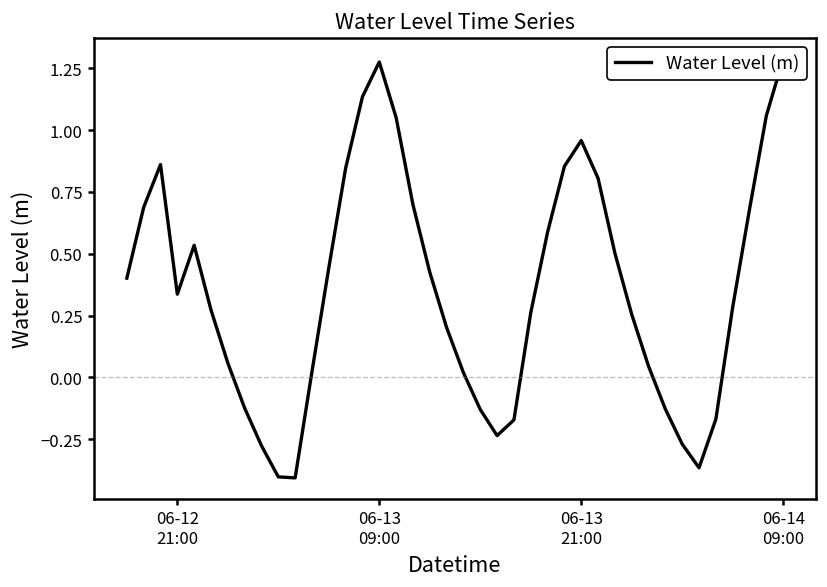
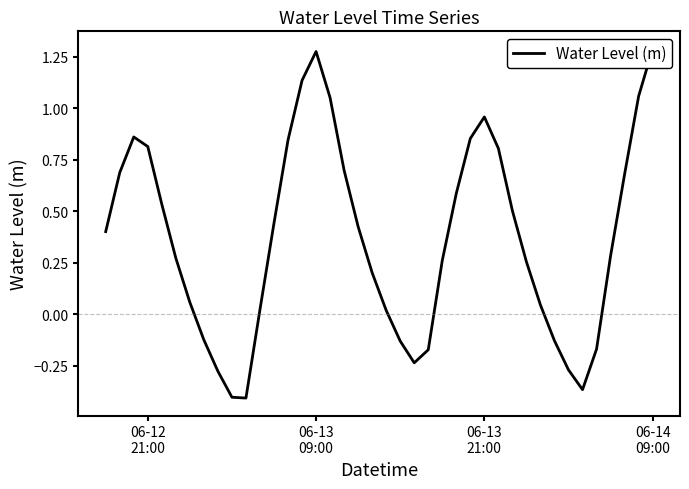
06-12 21:00: 0.34 -> 0.81
